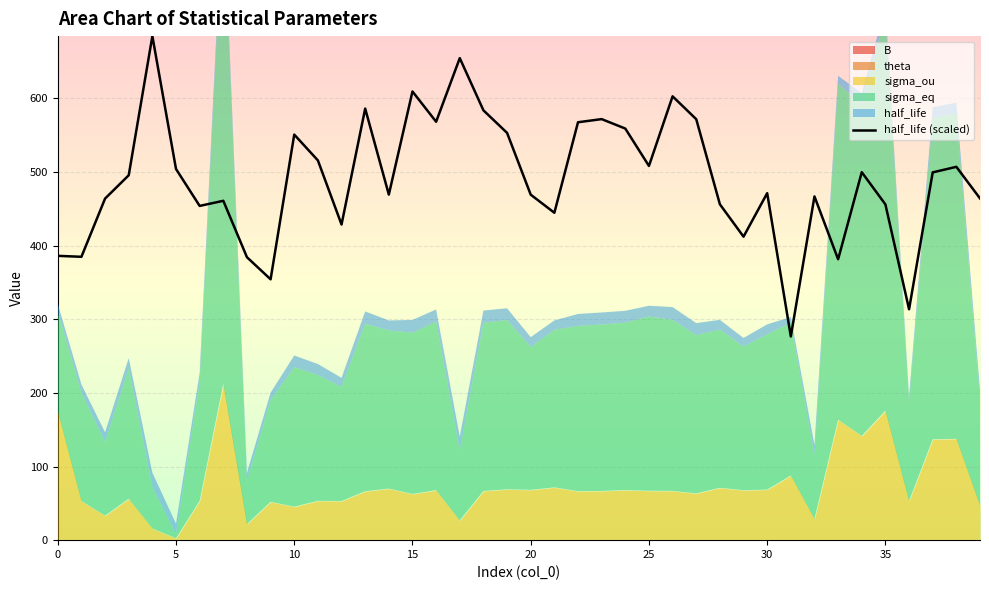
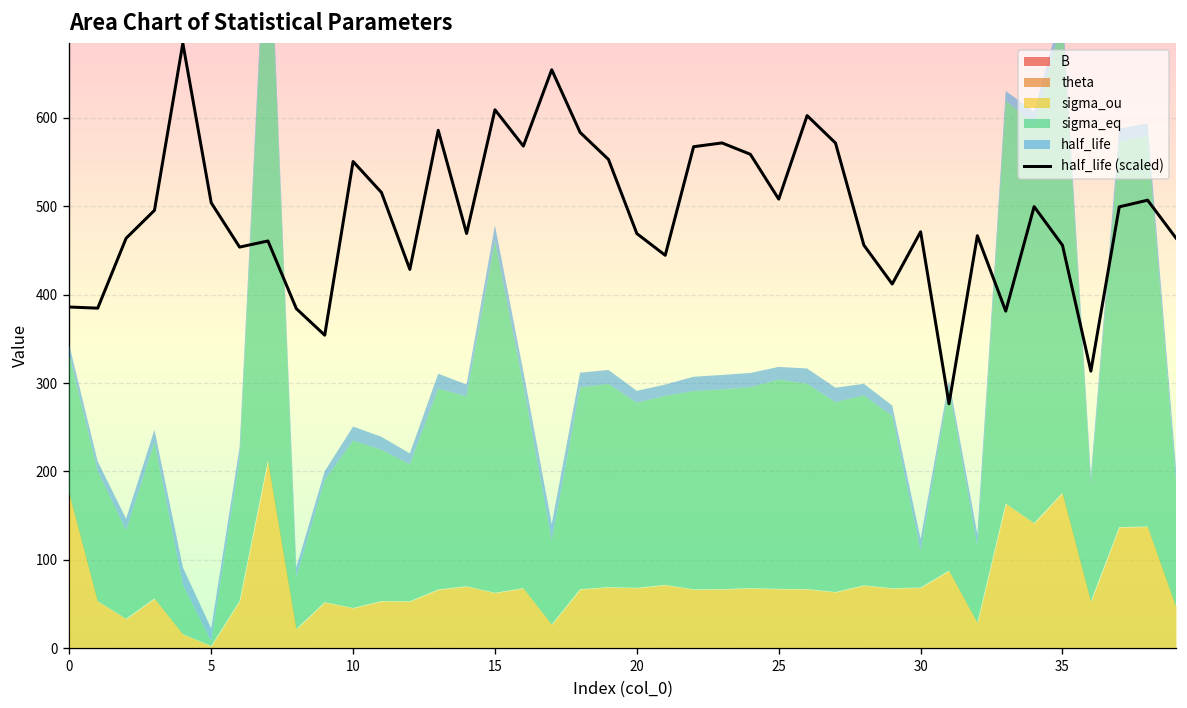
sigma_eq, 0: 130 -> 160
sigma_eq, 15: 220 -> 400
sigma_eq, 20: 190 -> 210
sigma_eq, 30: 210 -> 40
